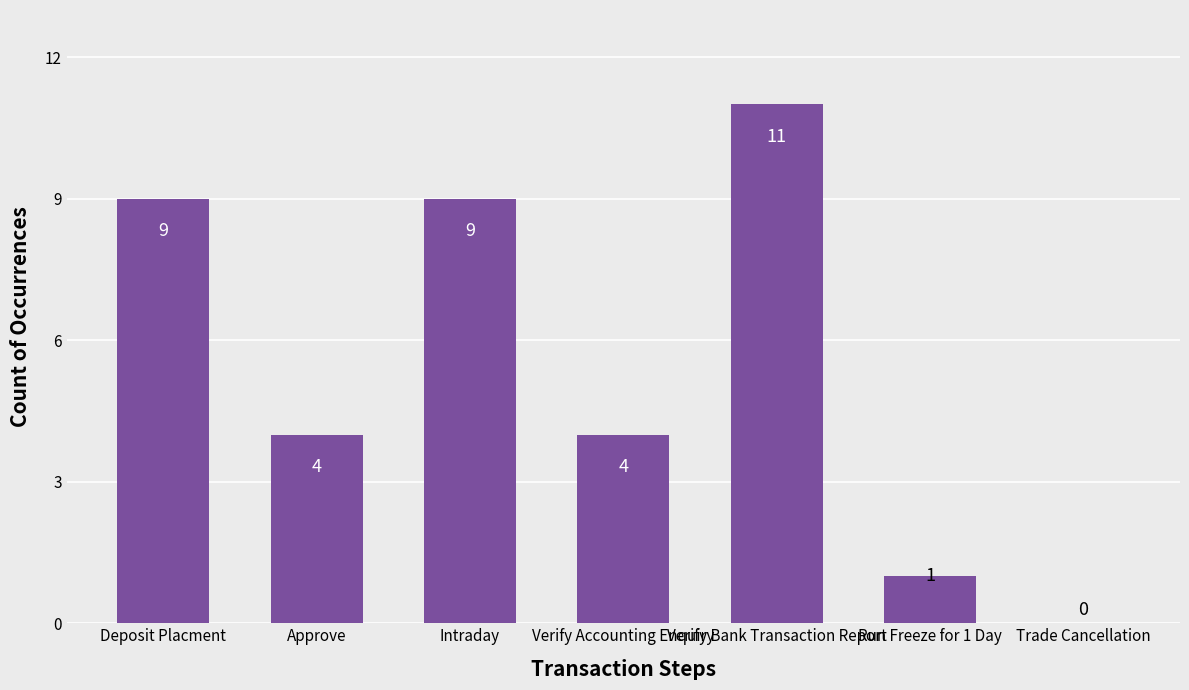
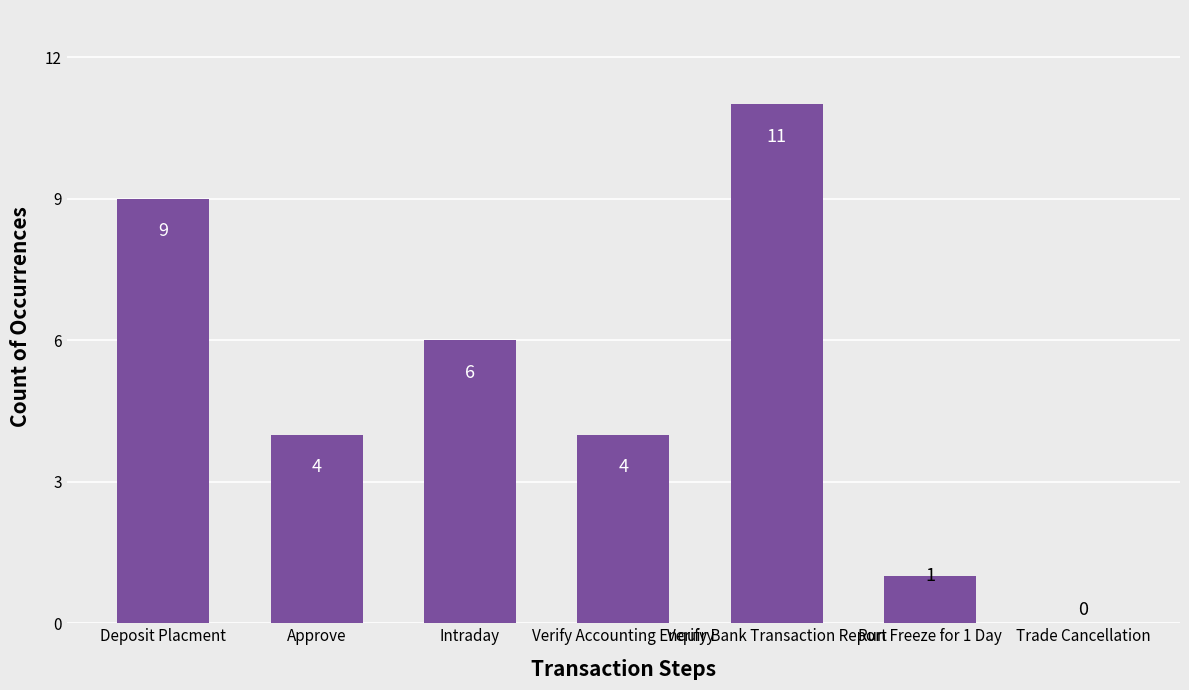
Intraday: 9 -> 6
